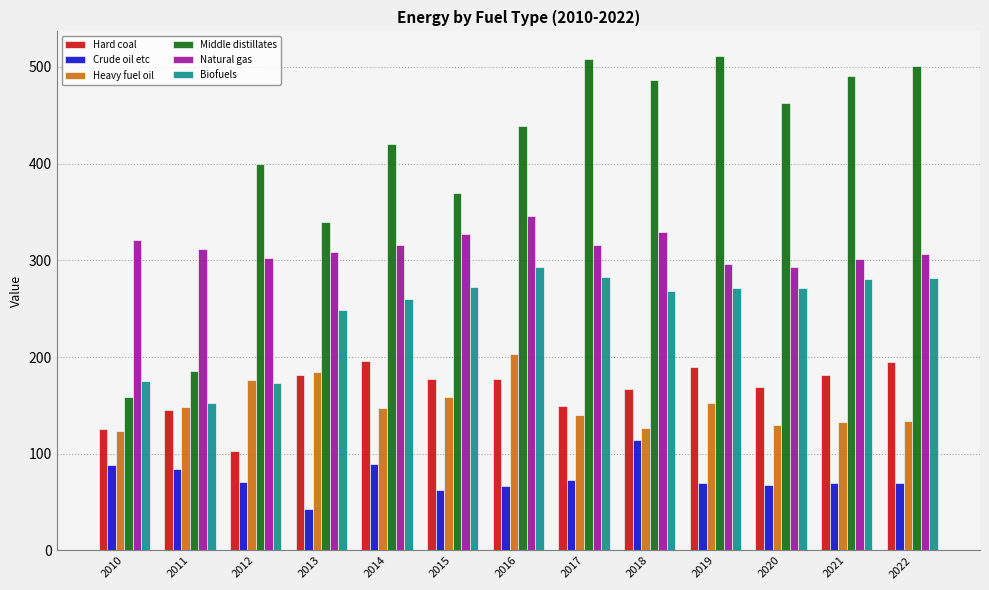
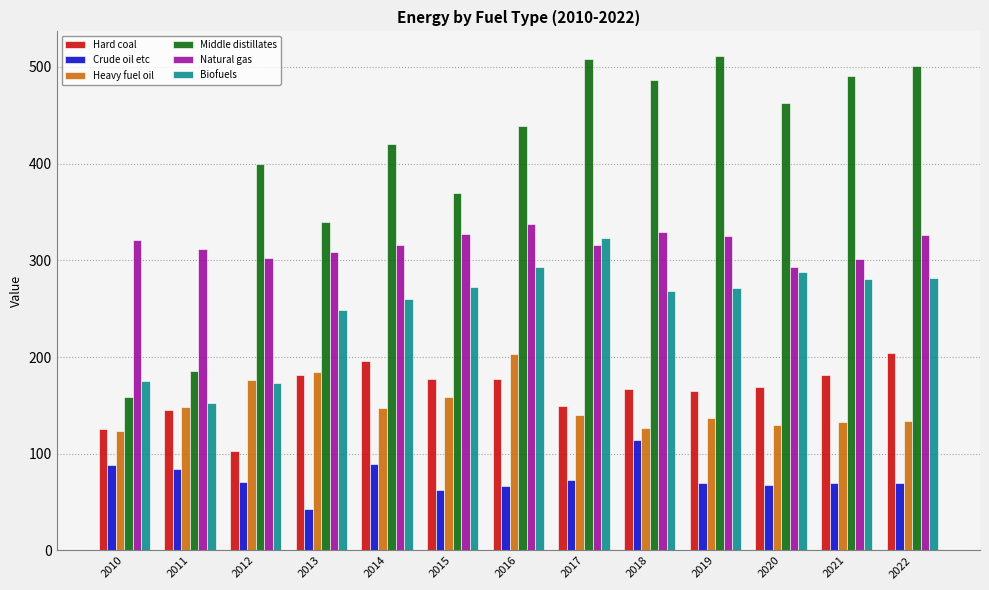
Natural gas, 2016: 350 -> 340
Biofuels, 2017: 280 -> 320
Hard coal, 2019: 190 -> 170
Heavy fuel oil, 2019: 150 -> 140
Natural gas, 2019: 300 -> 330
Biofuels, 2020: 270 -> 290
Hard coal, 2022: 195 -> 205
Natural gas, 2022: 310 -> 330
